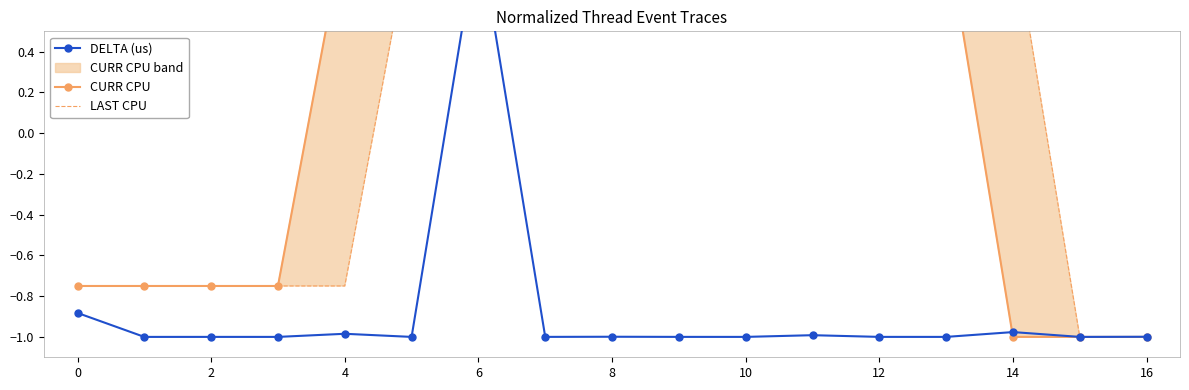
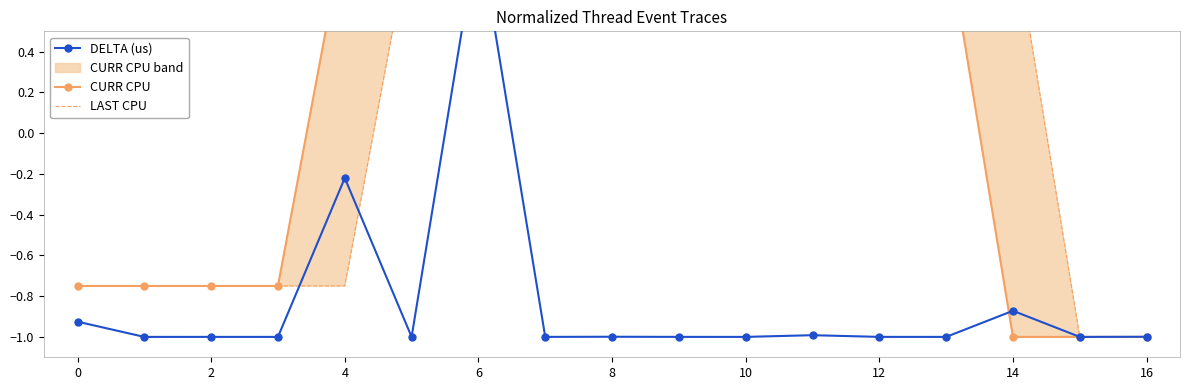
DELTA (us), 0: -0.88 -> -0.93
DELTA (us), 4: -0.98 -> -0.22
DELTA (us), 14: -0.98 -> -0.87
